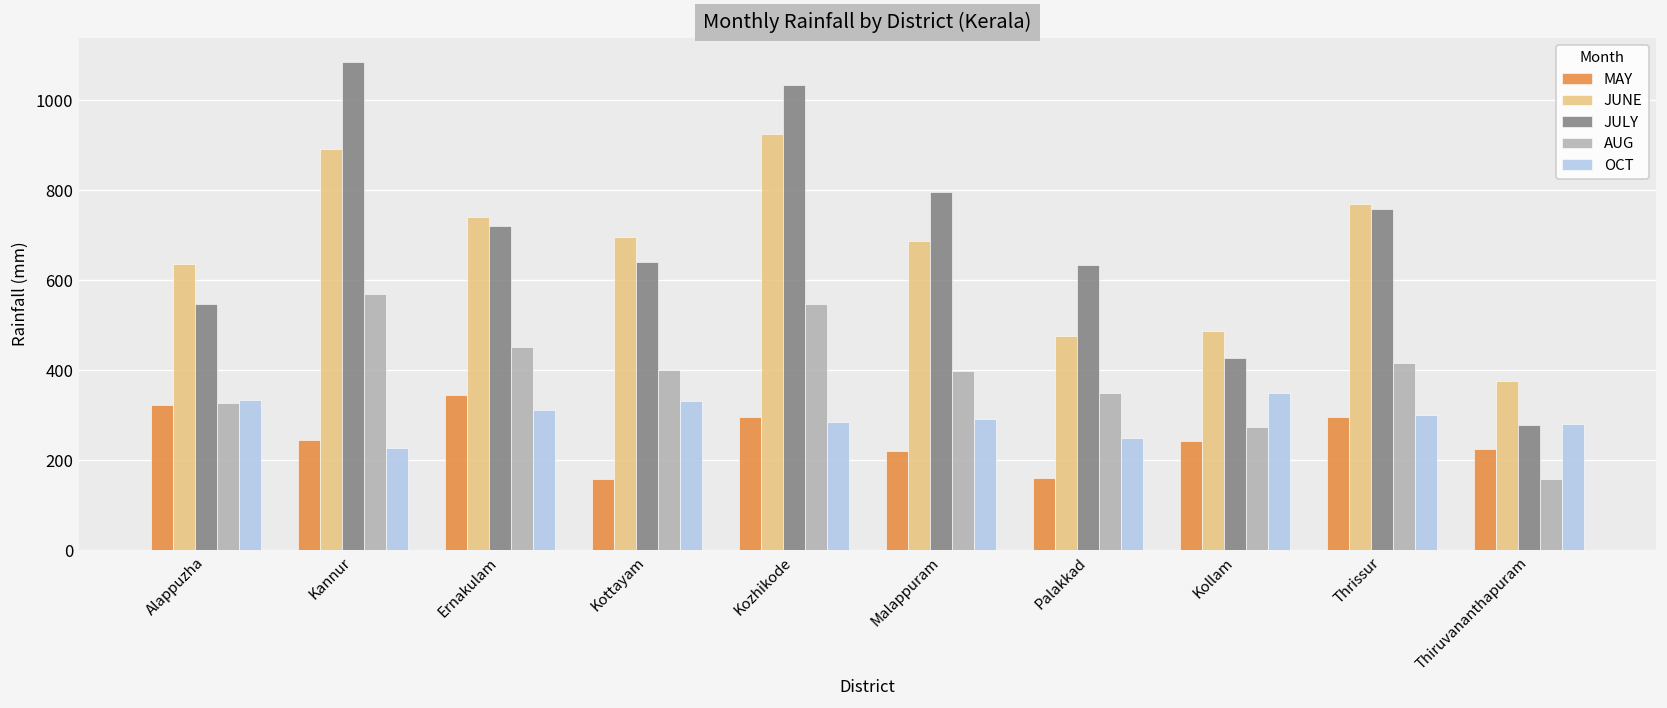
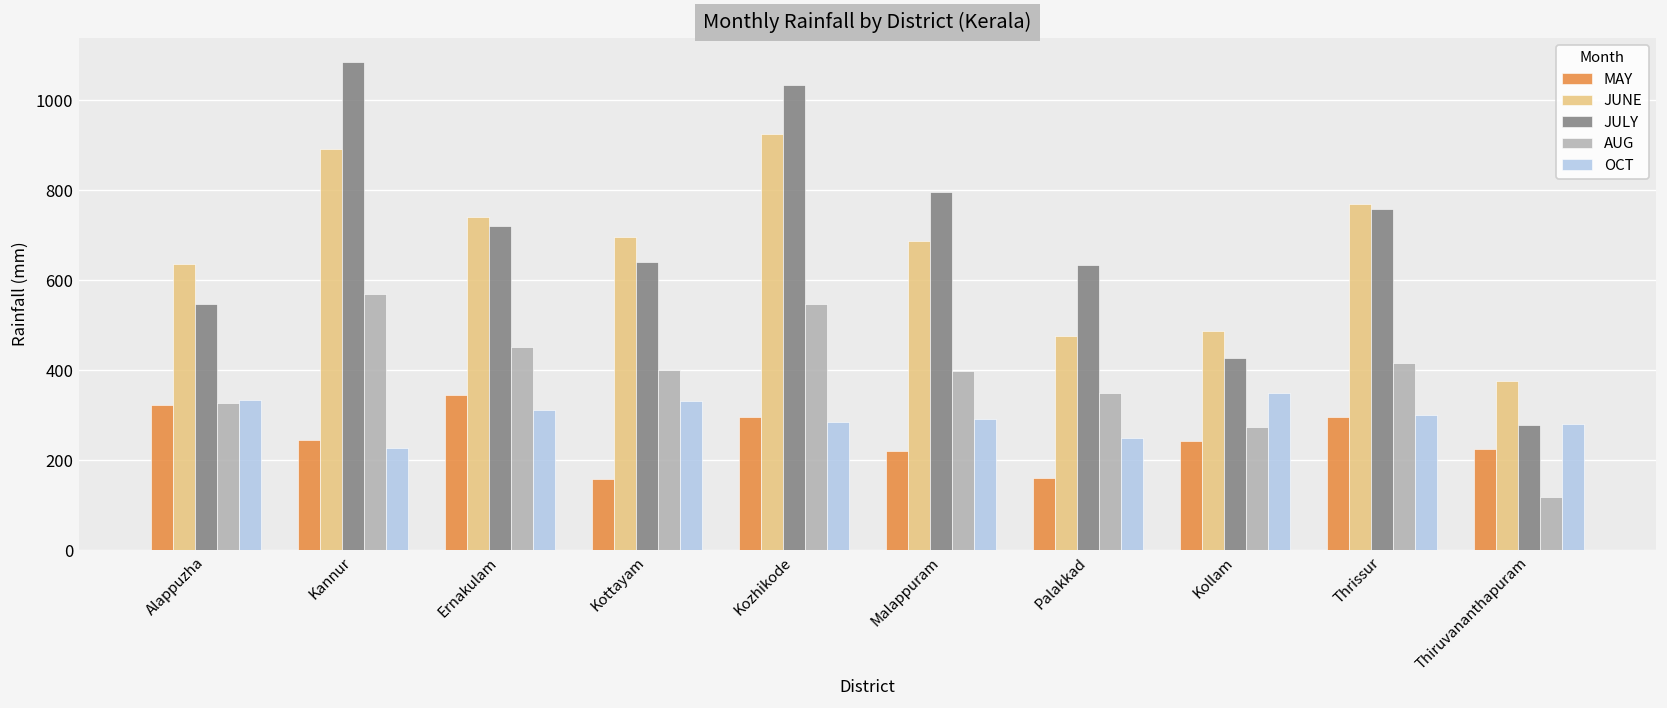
AUG, Thiruvananthapuram: 160 -> 120
